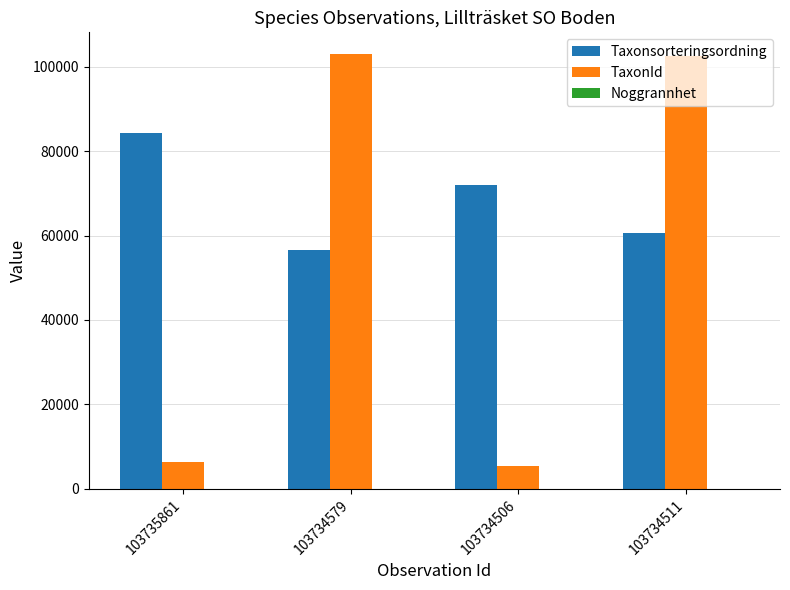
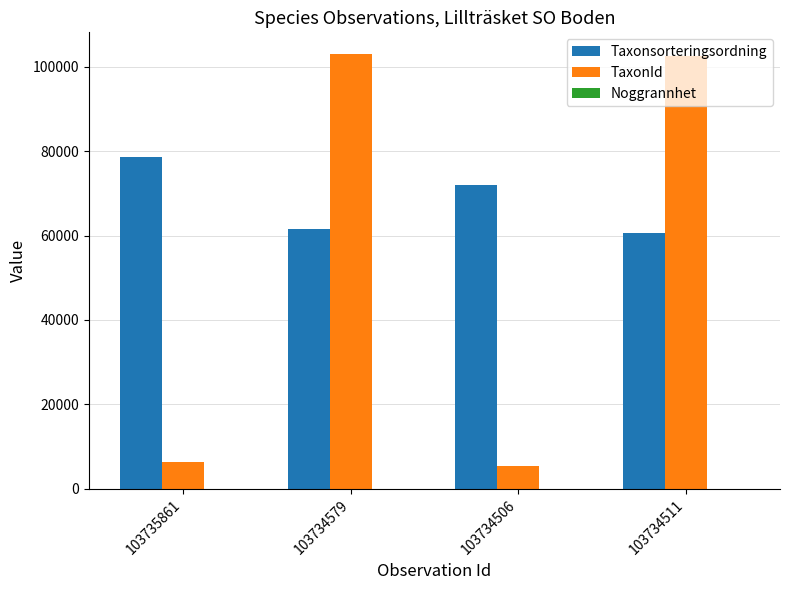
Taxonsorteringsordning, 103735861: 84000 -> 79000
Taxonsorteringsordning, 103734579: 57000 -> 62000
